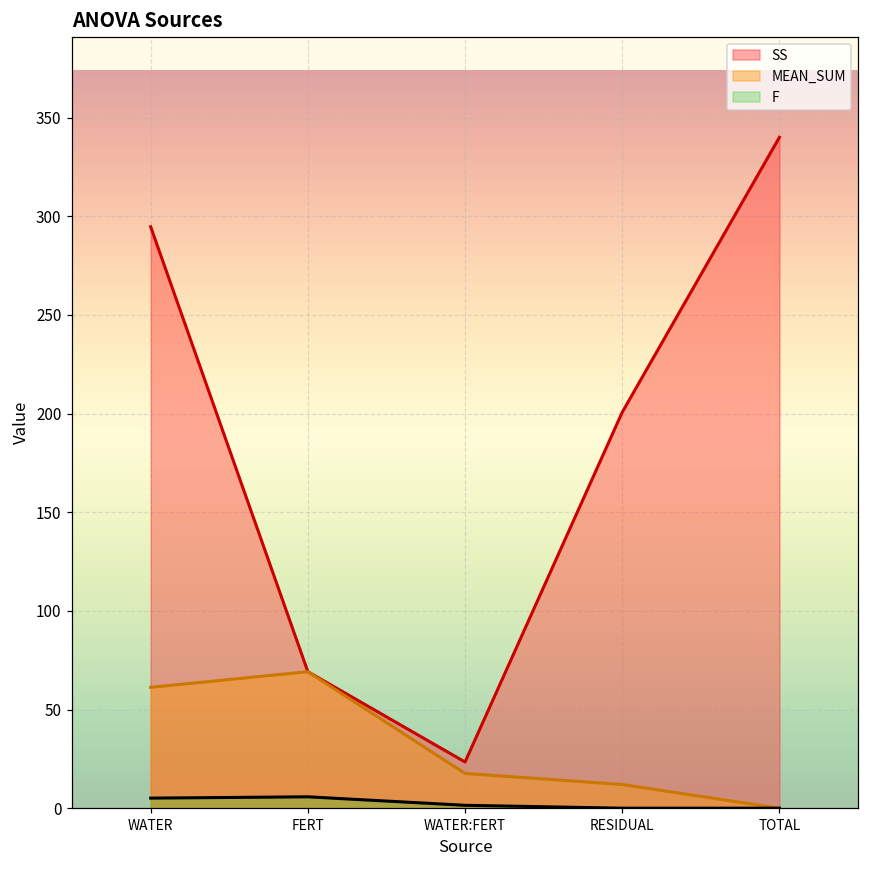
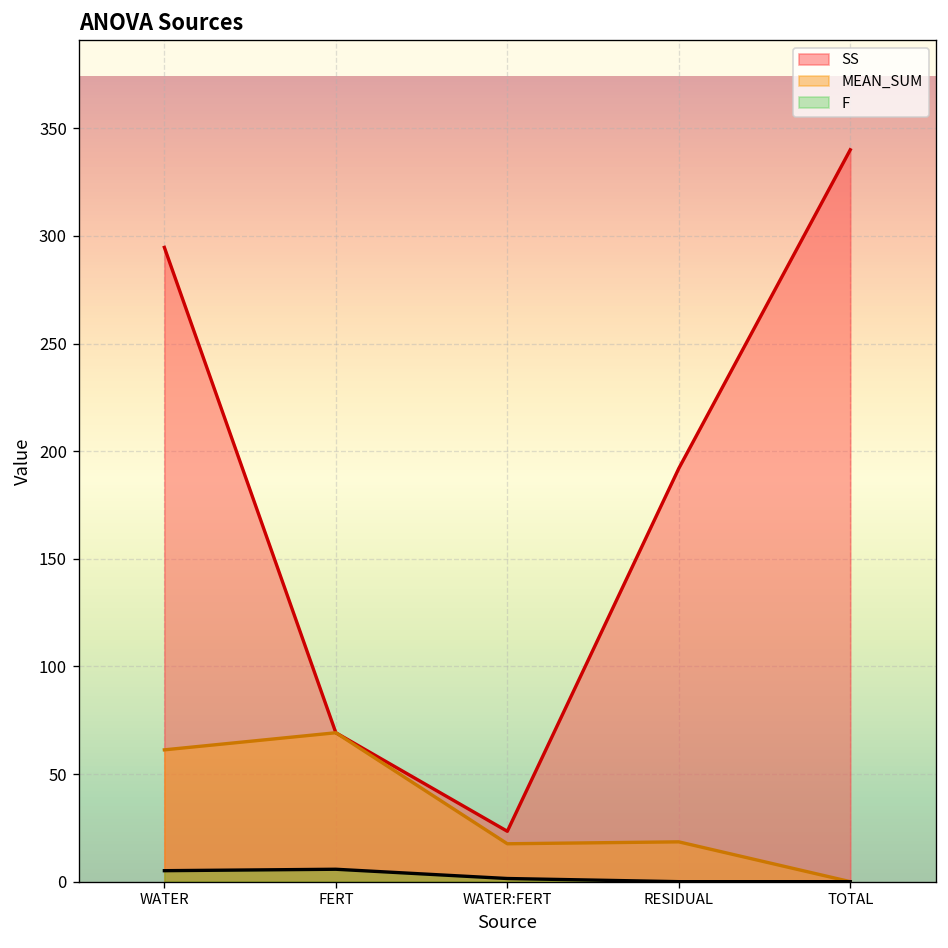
SS, RESIDUAL: 201 -> 192
MEAN_SUM, RESIDUAL: 12 -> 19
